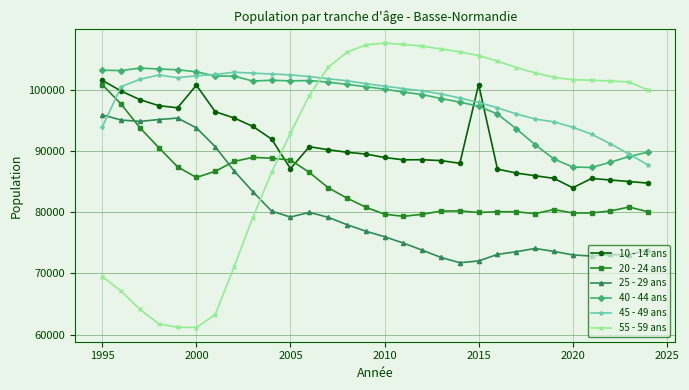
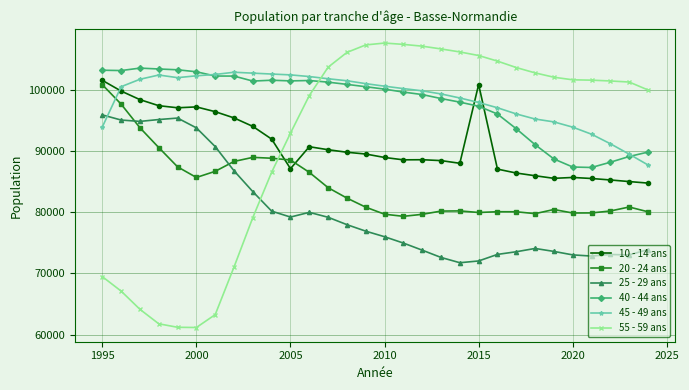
10 - 14 ans, 2000: 101000 -> 97000
10 - 14 ans, 2020: 84000 -> 86000
